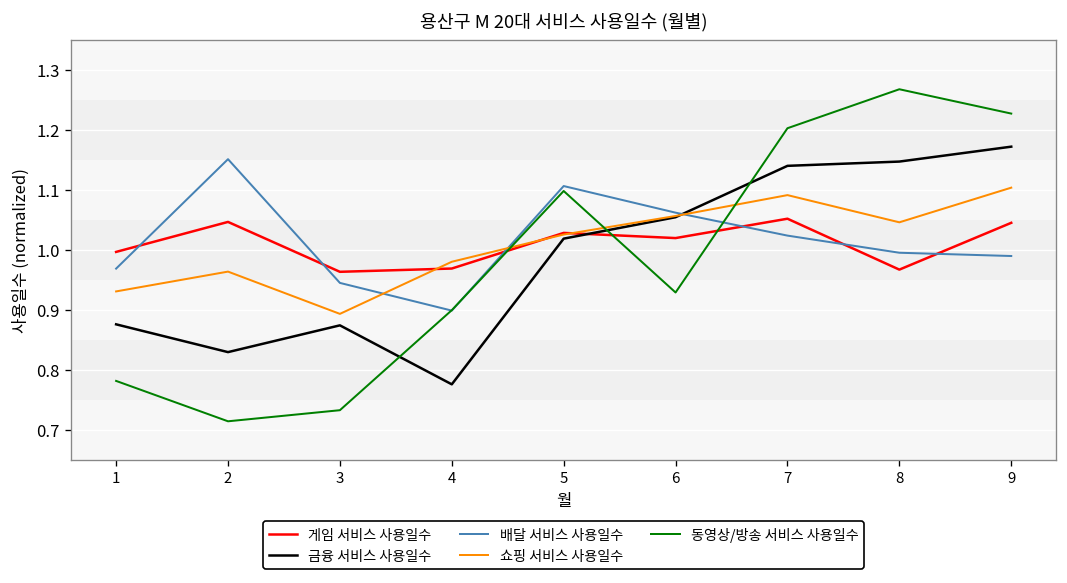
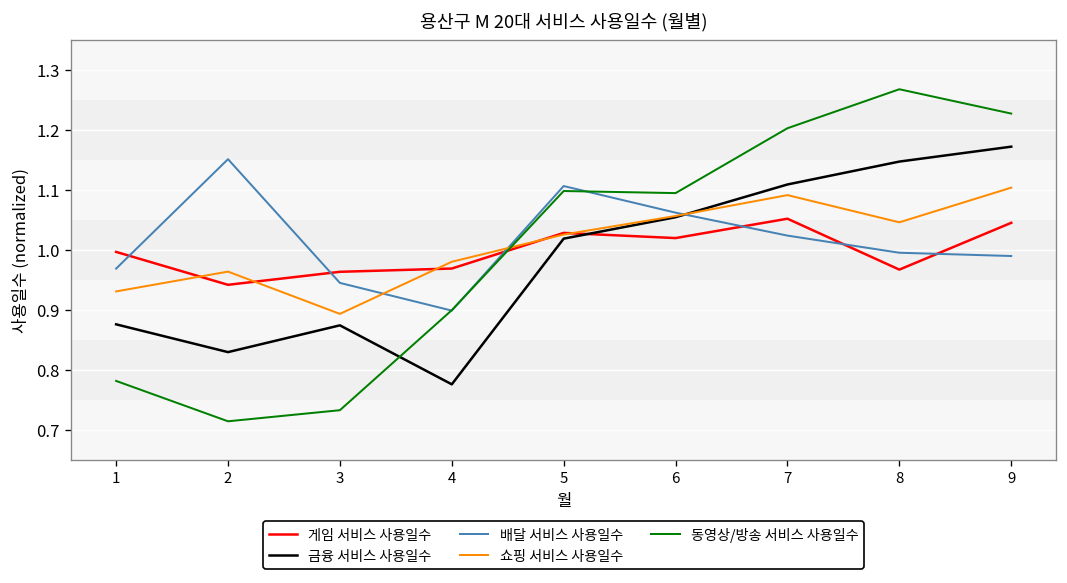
게임 서비스 사용일수, 2: 1.05 -> 0.94
동영상/방송 서비스 사용일수, 6: 0.93 -> 1.09
금융 서비스 사용일수, 7: 1.14 -> 1.11
